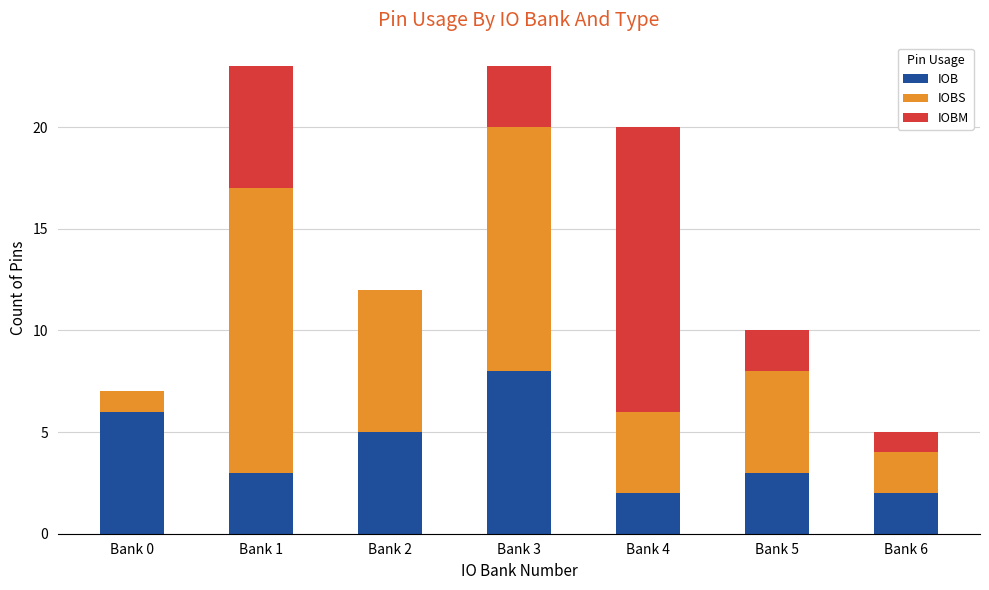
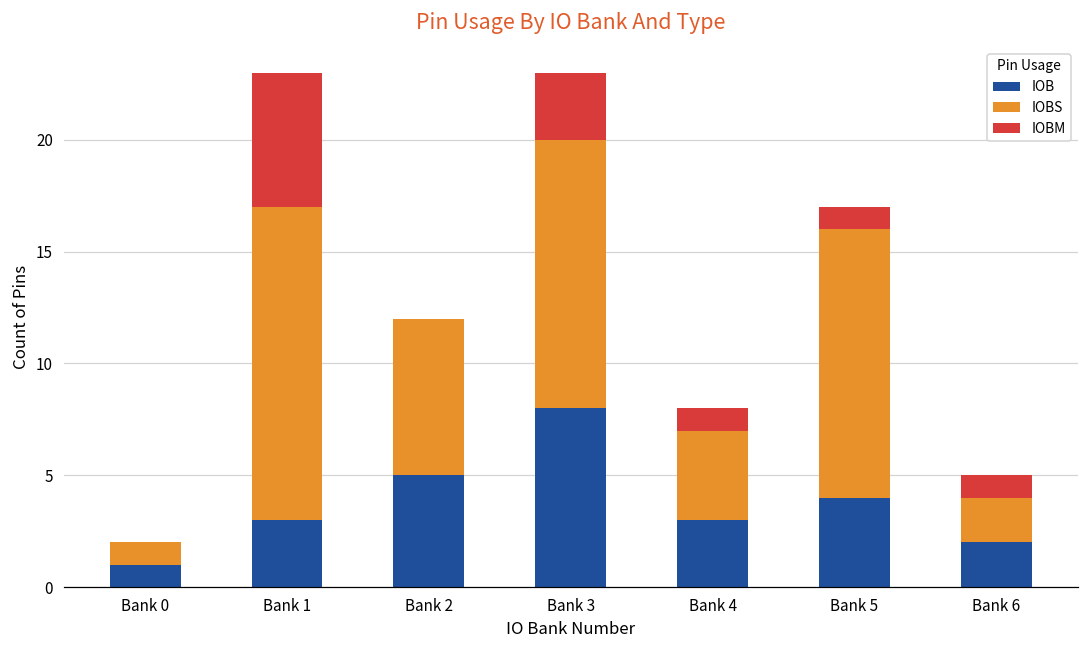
IOB, Bank 0: 6 -> 1
IOB, Bank 4: 2 -> 3
IOBM, Bank 4: 14 -> 1
IOB, Bank 5: 3 -> 4
IOBS, Bank 5: 5 -> 12
IOBM, Bank 5: 2 -> 1
